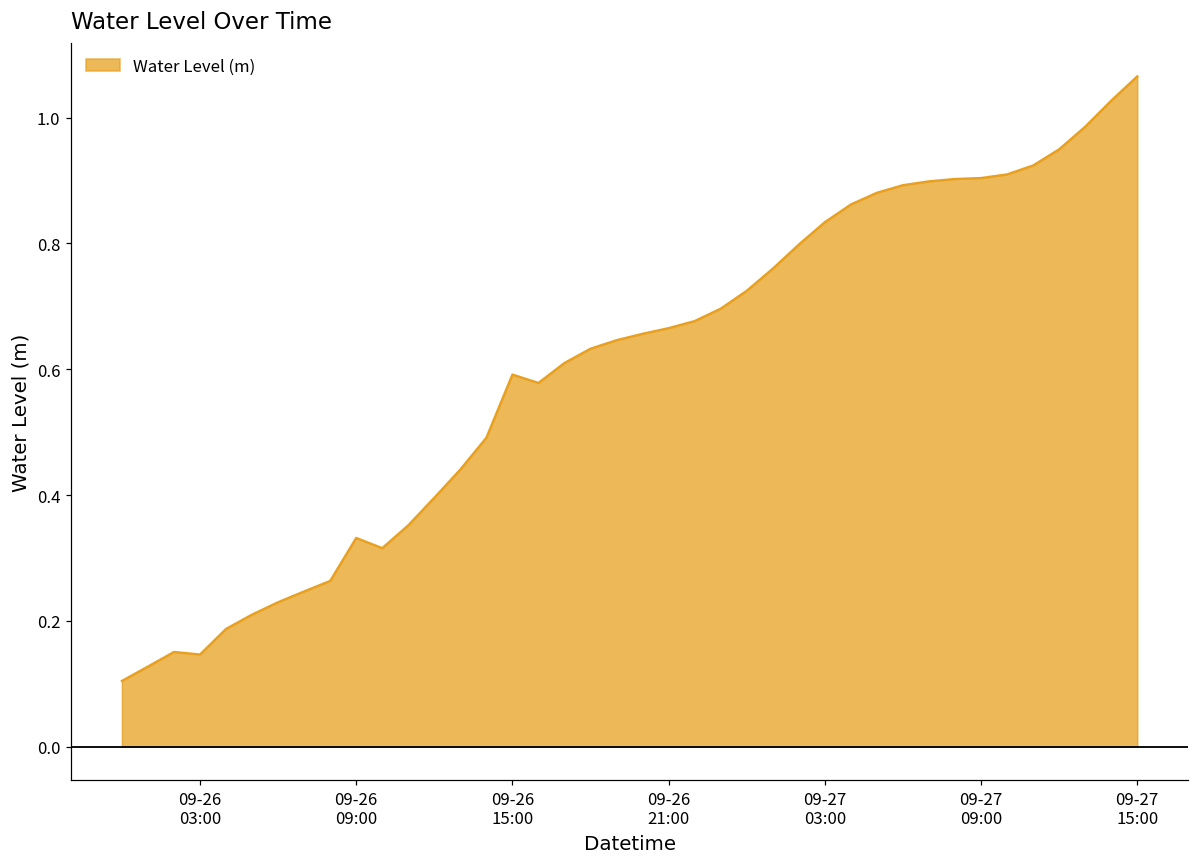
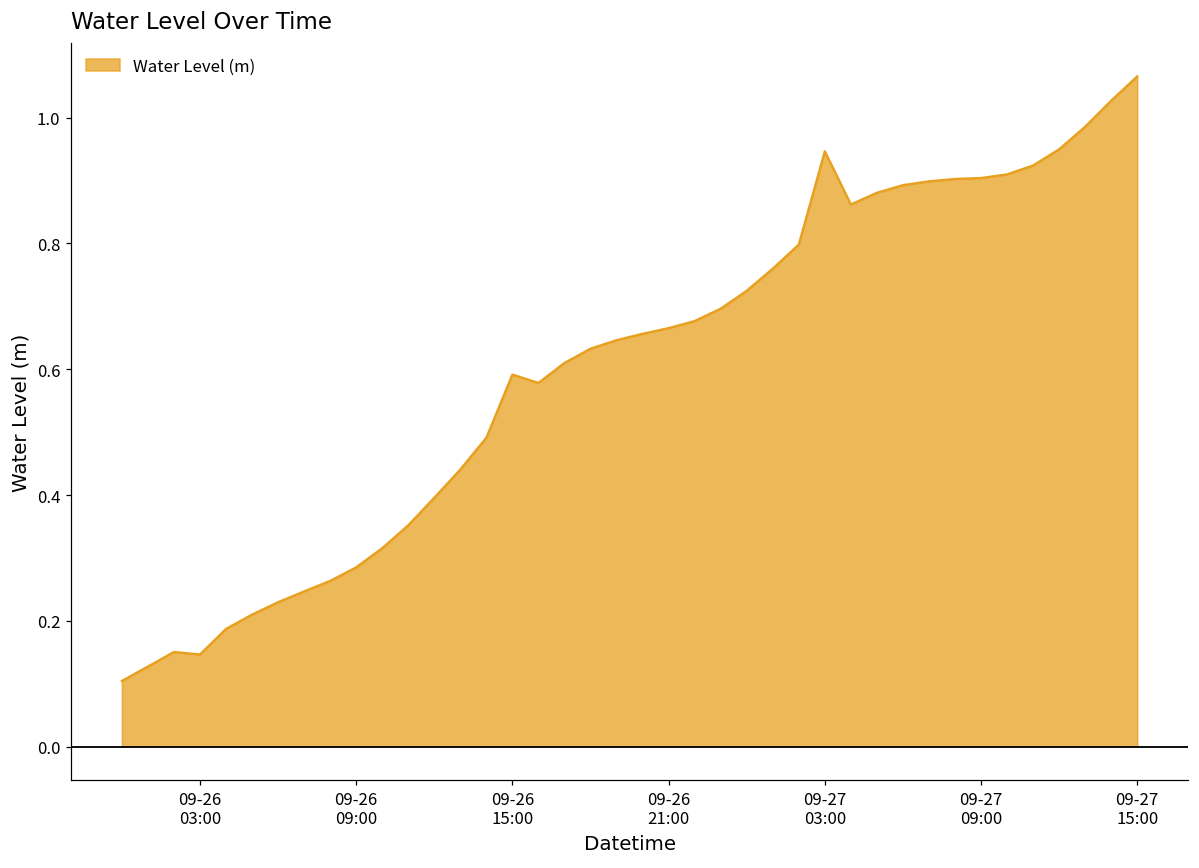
09-26 09:00: 0.33 -> 0.29
09-27 03:00: 0.83 -> 0.95
